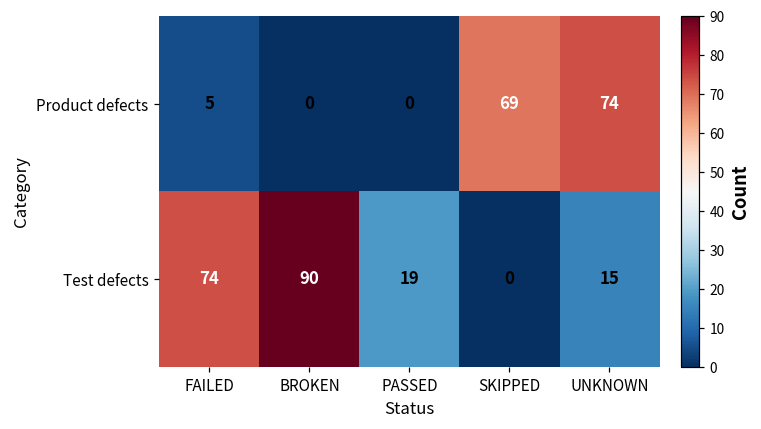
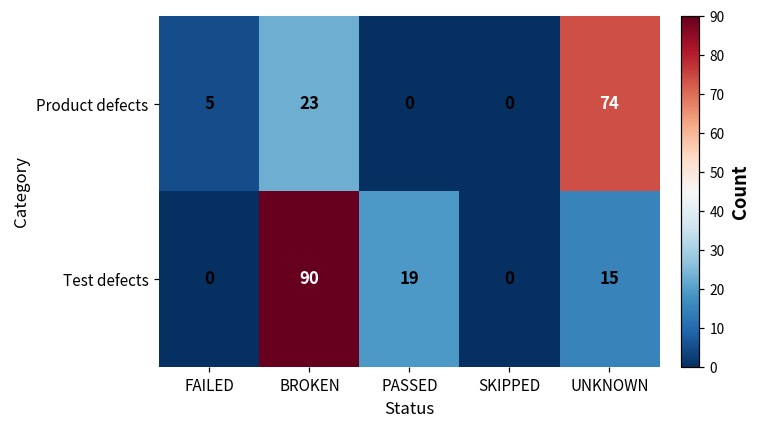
Product defects, BROKEN: 0 -> 23
Product defects, SKIPPED: 69 -> 0
Test defects, FAILED: 74 -> 0
